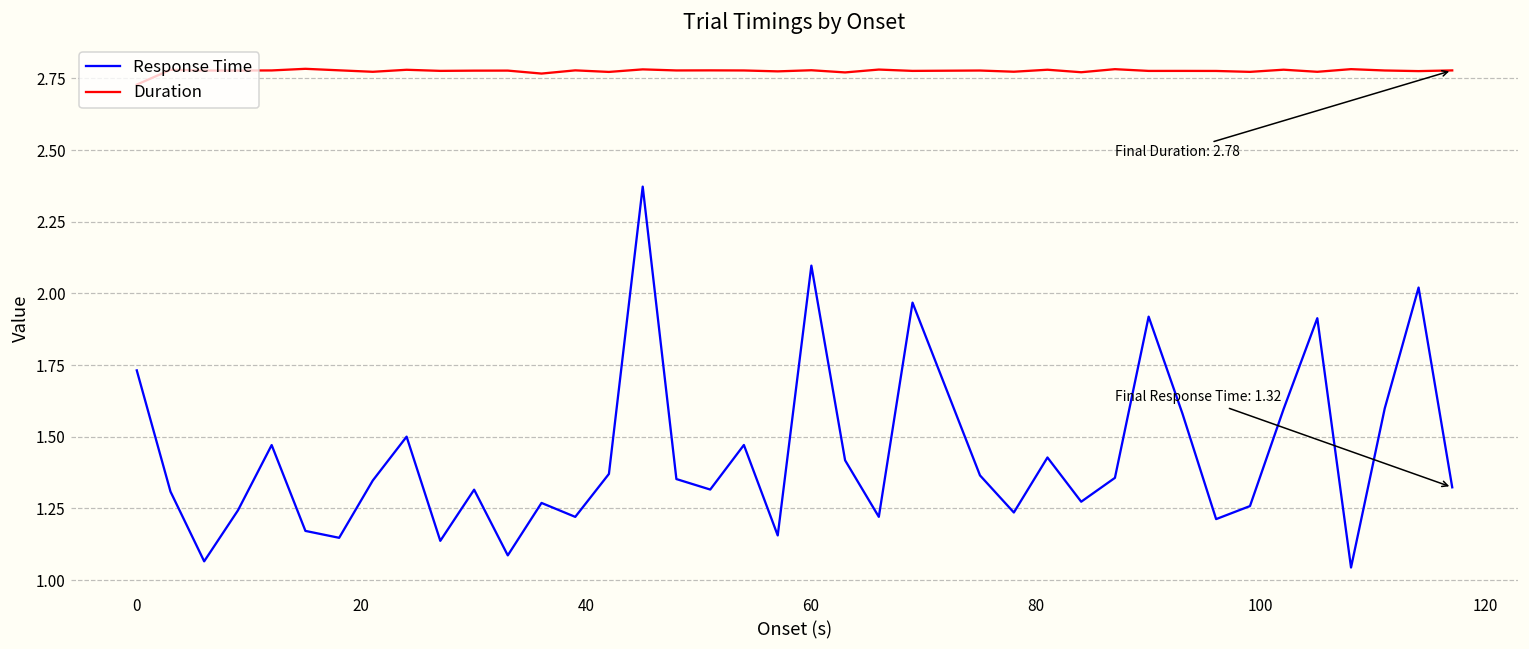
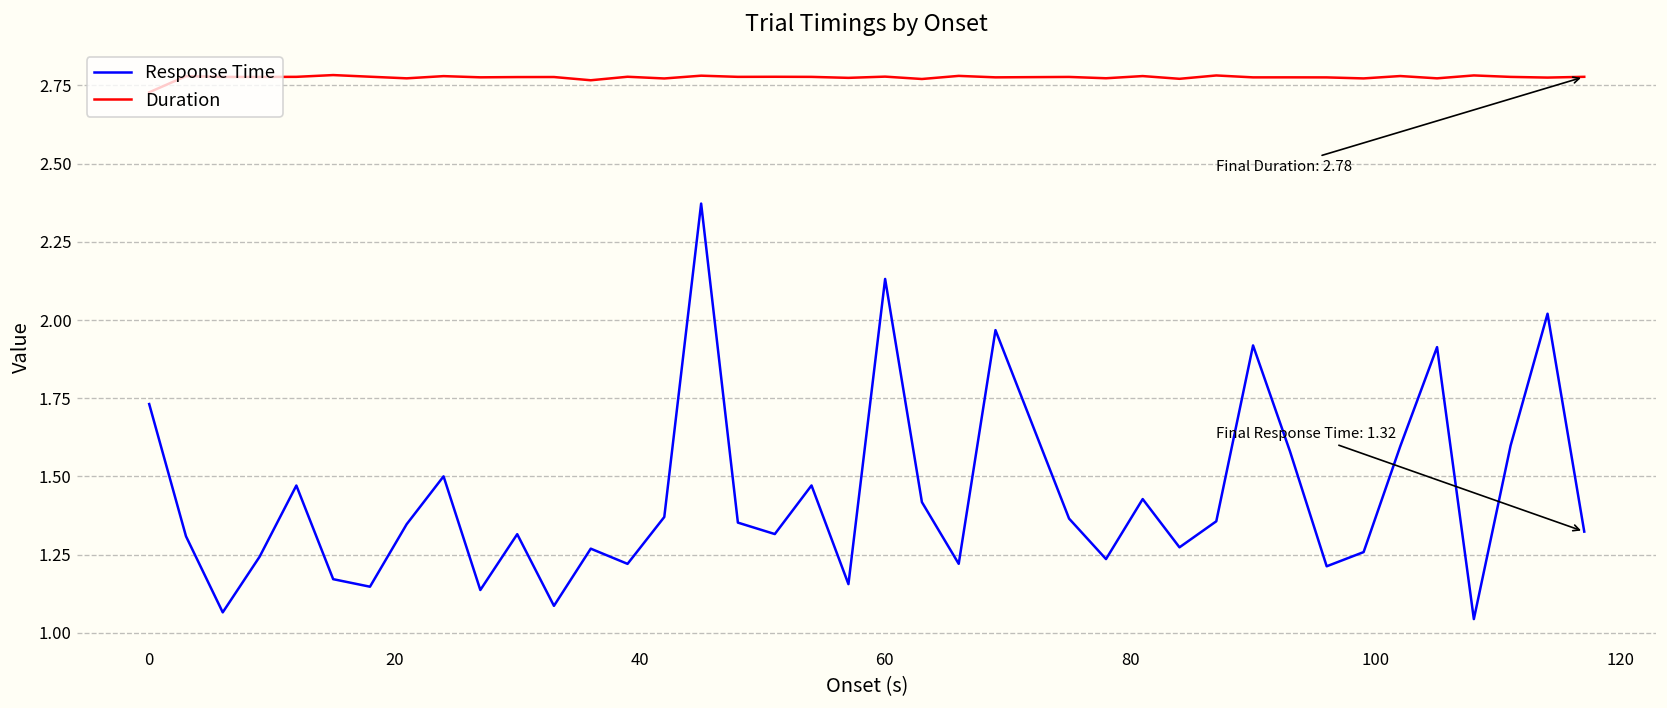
Response Time, 60: 2.10 -> 2.13
